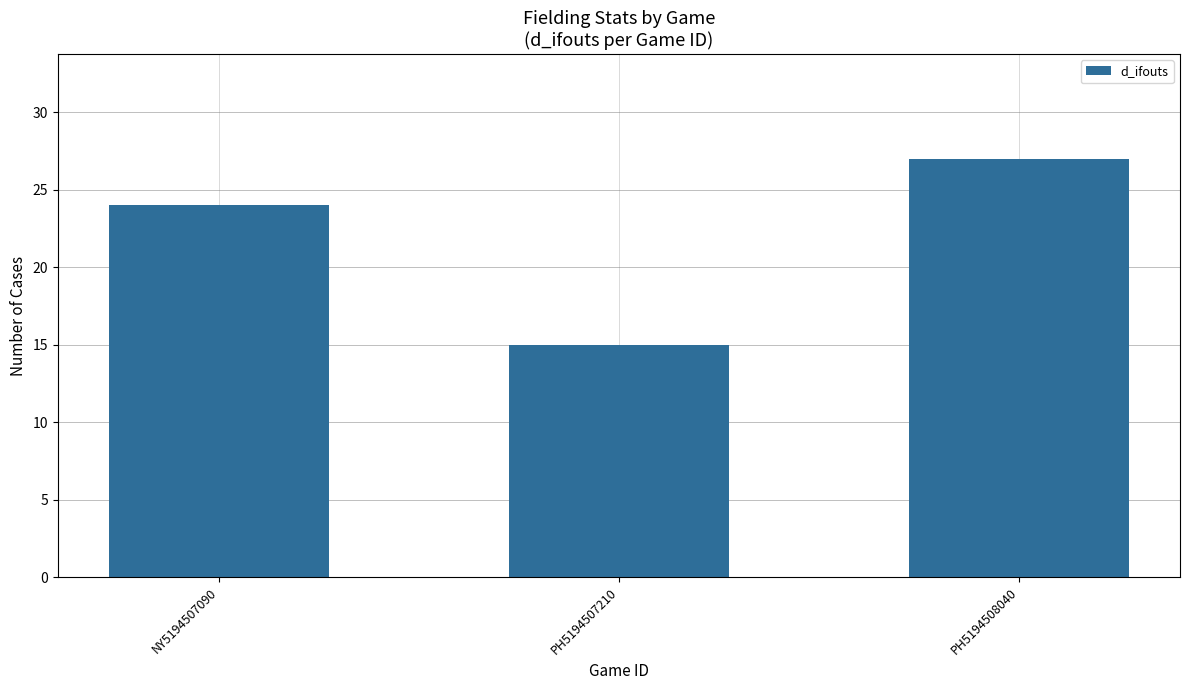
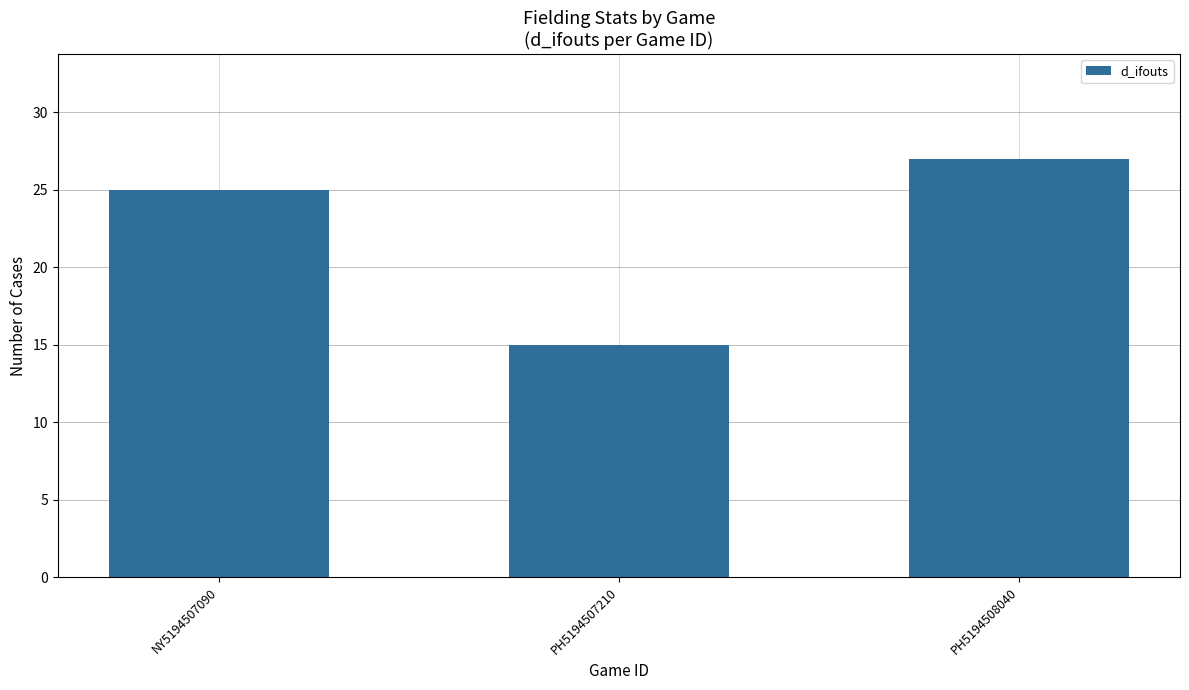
NY5194507090: 24 -> 25
